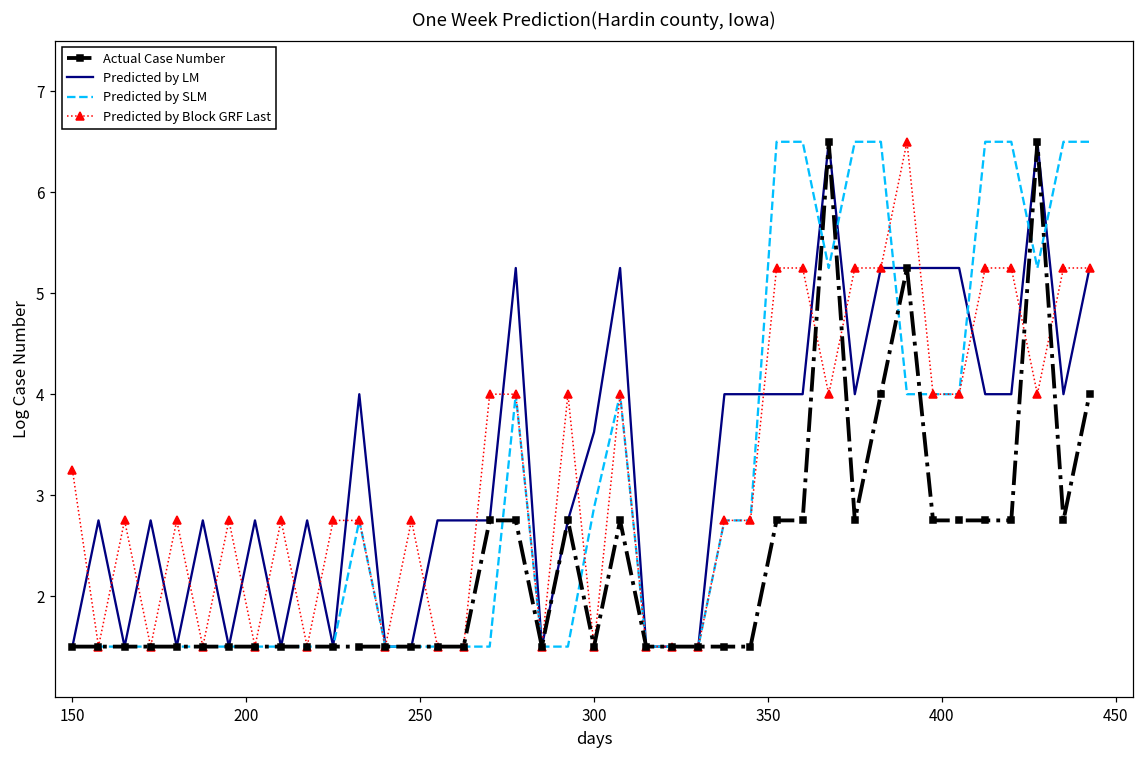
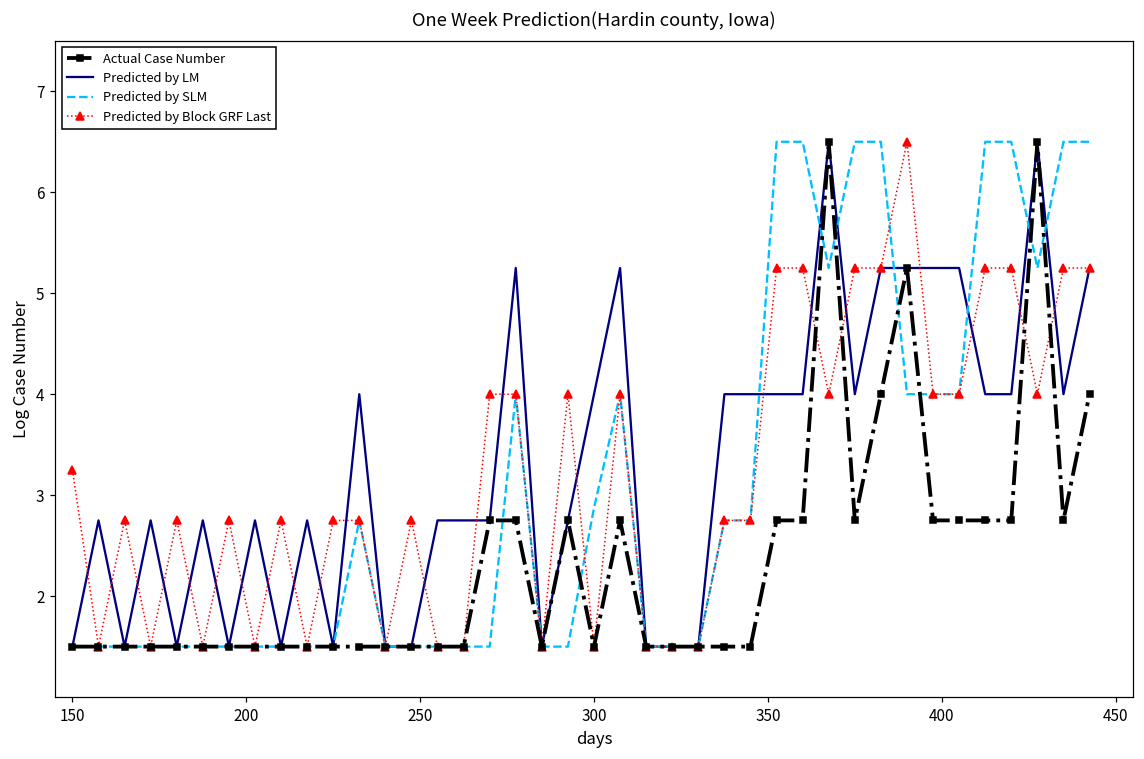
Predicted by LM, 300: 3.6 -> 4.0
